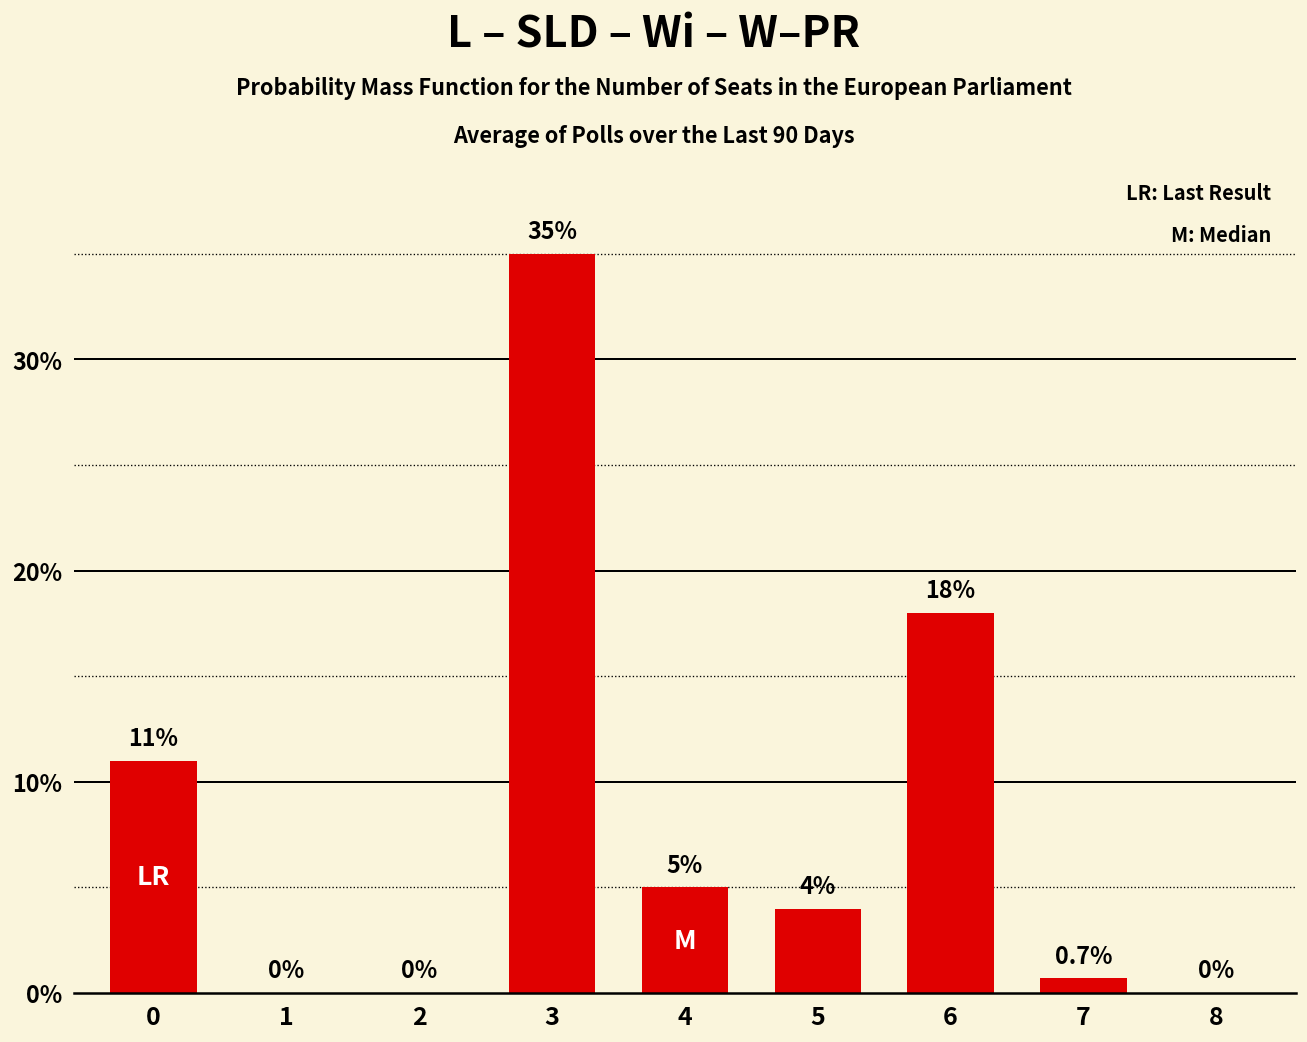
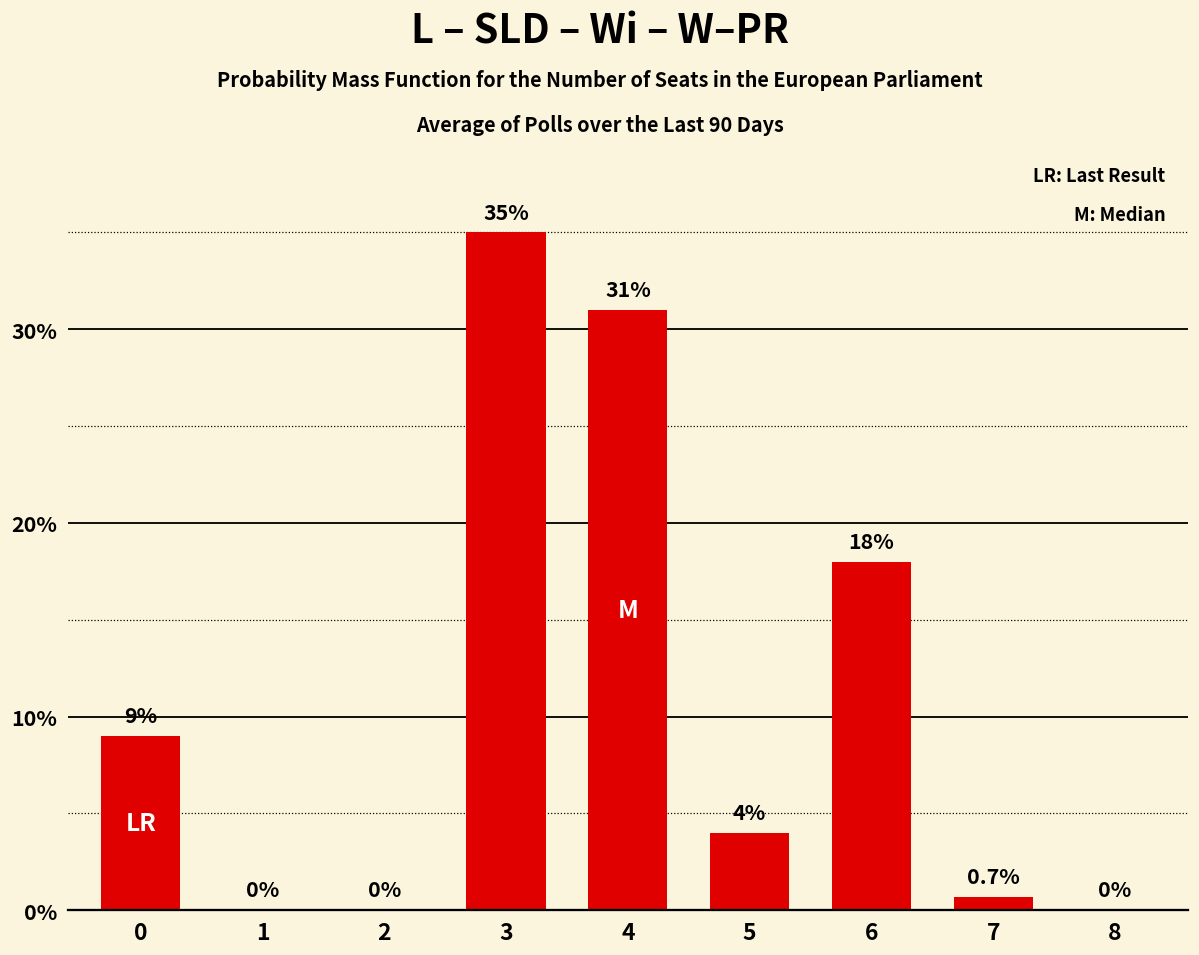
0: 11% -> 9%
4: 5% -> 31%
